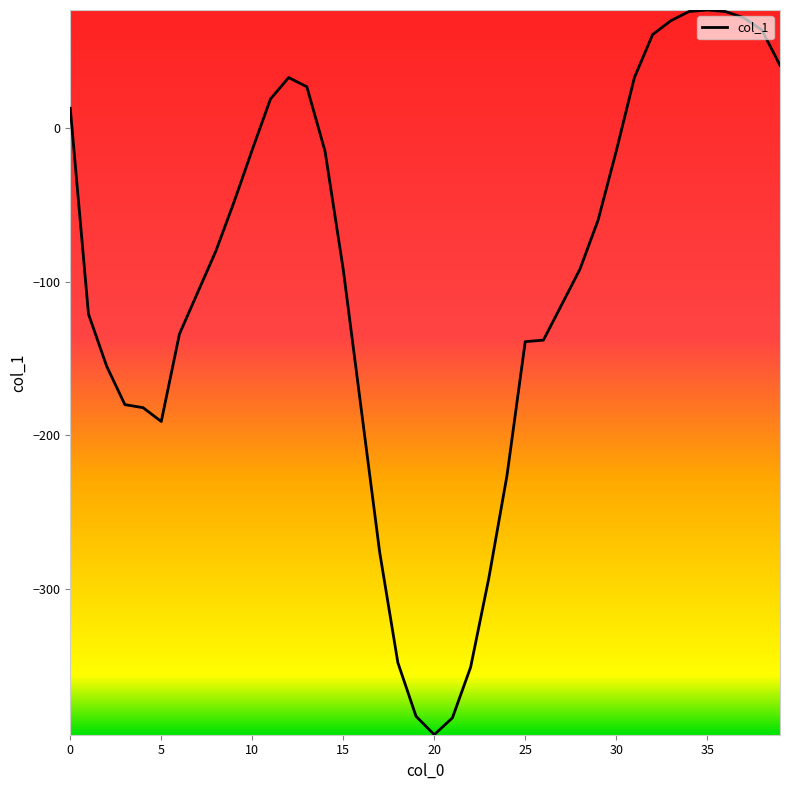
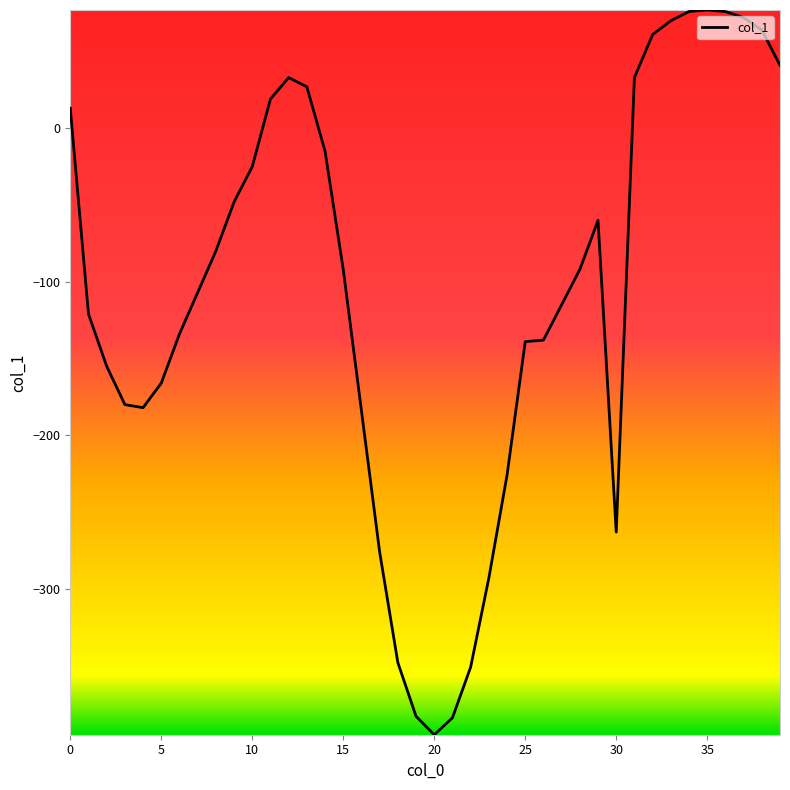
5: -191 -> -166
10: -14 -> -25
30: -15 -> -263
